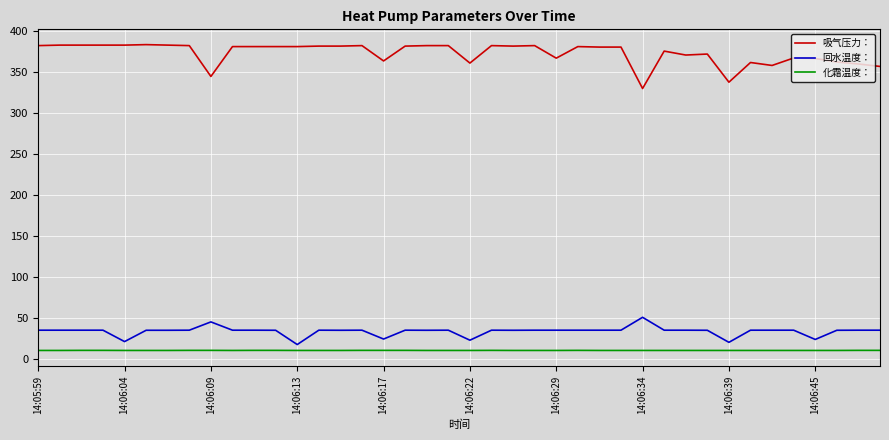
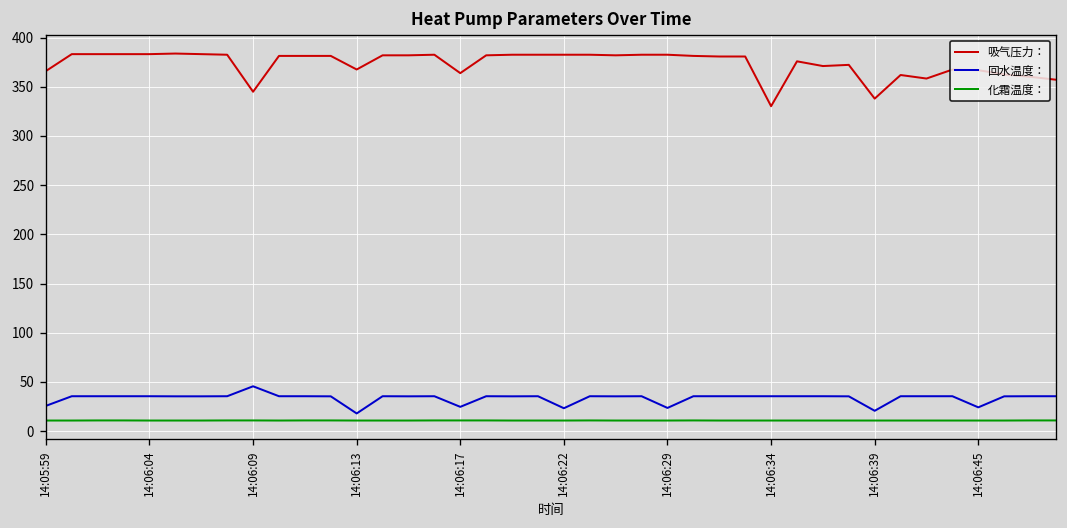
吸气压力：, 14:05:59: 380 -> 370
回水温度：, 14:05:59: 40 -> 30
回水温度：, 14:06:04: 20 -> 40
吸气压力：, 14:06:13: 380 -> 370
吸气压力：, 14:06:22: 360 -> 380
吸气压力：, 14:06:29: 370 -> 380
回水温度：, 14:06:29: 40 -> 20
回水温度：, 14:06:34: 50 -> 40
